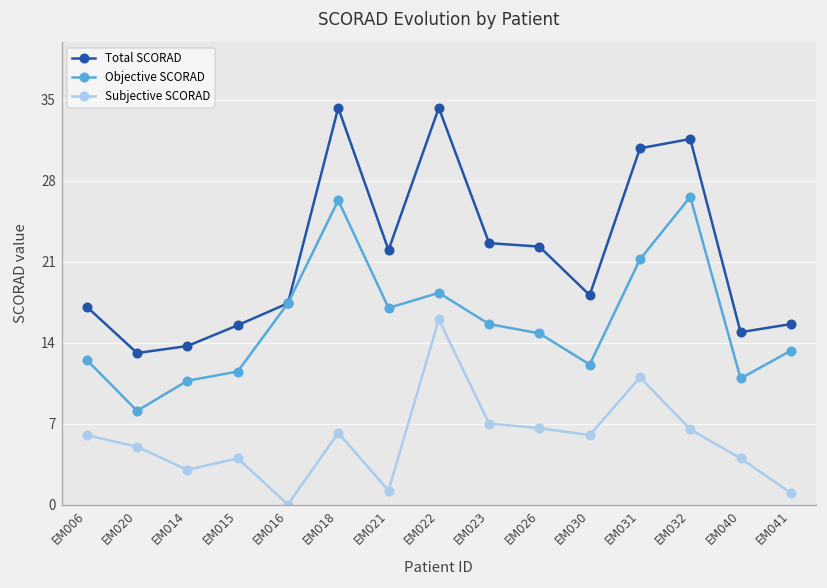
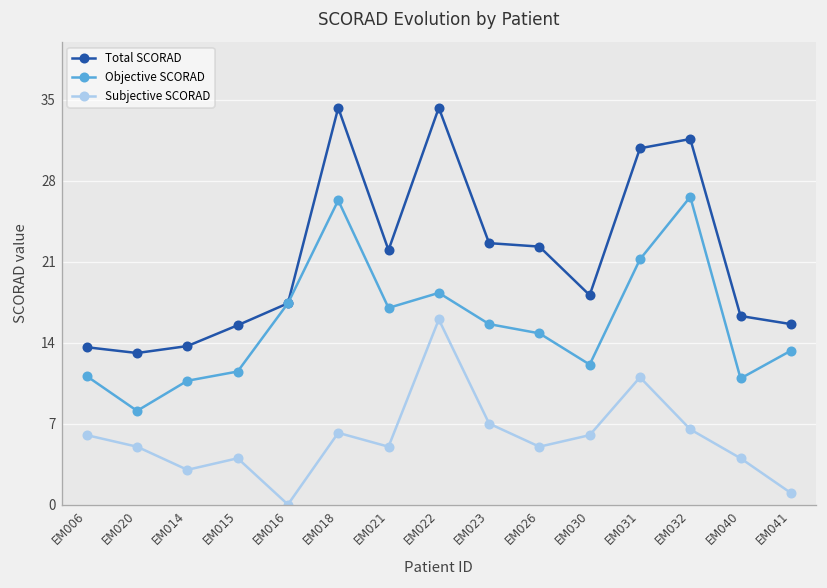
Total SCORAD, EM006: 17 -> 14
Objective SCORAD, EM006: 13 -> 11
Subjective SCORAD, EM021: 1 -> 5
Subjective SCORAD, EM026: 7 -> 5
Total SCORAD, EM040: 15 -> 16
